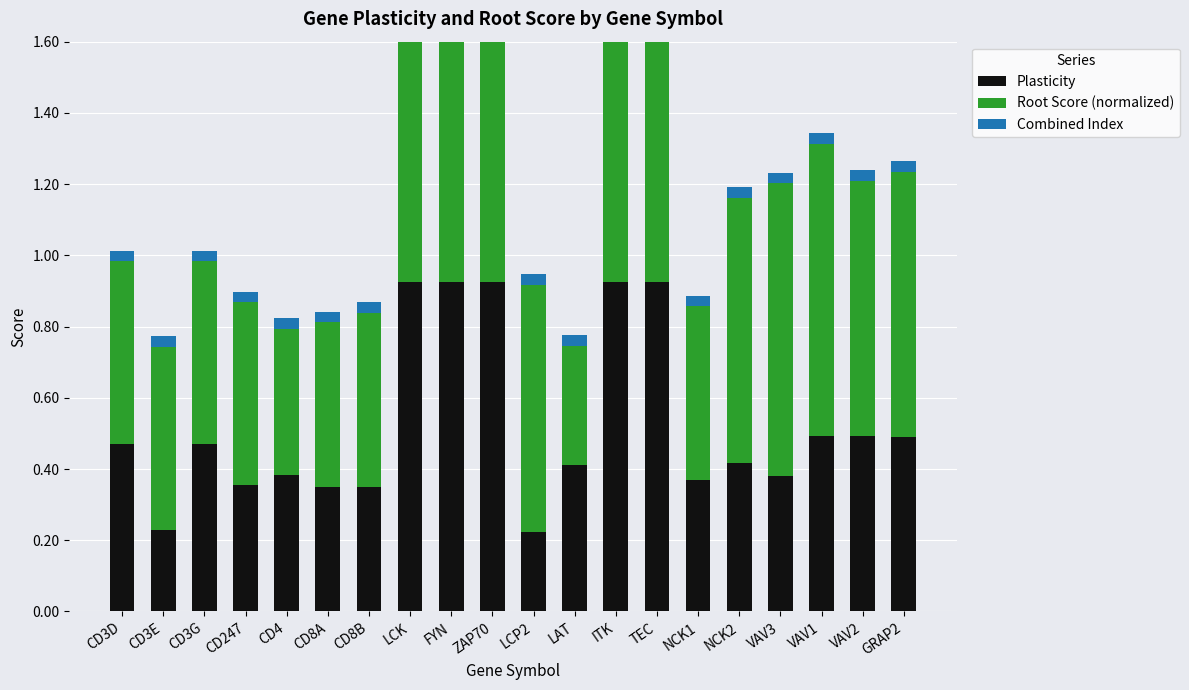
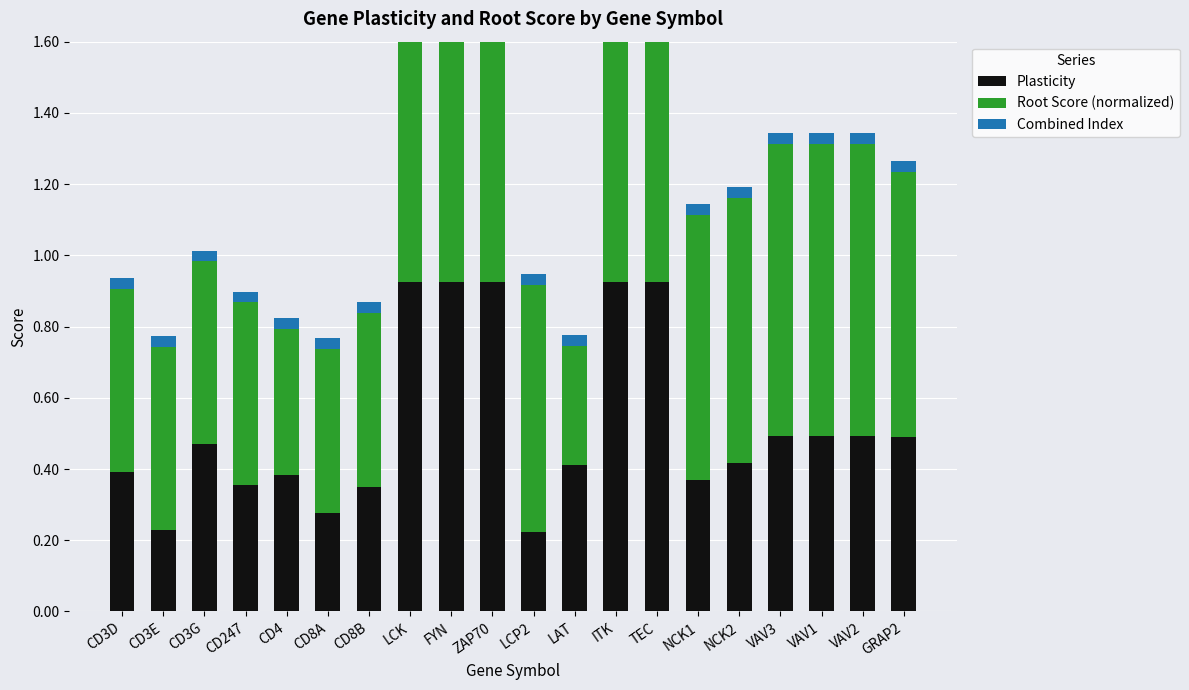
Plasticity, CD3D: 0.47 -> 0.39
Plasticity, CD8A: 0.35 -> 0.28
Root Score (normalized), NCK1: 0.49 -> 0.74
Plasticity, VAV3: 0.38 -> 0.49
Root Score (normalized), VAV2: 0.72 -> 0.82
